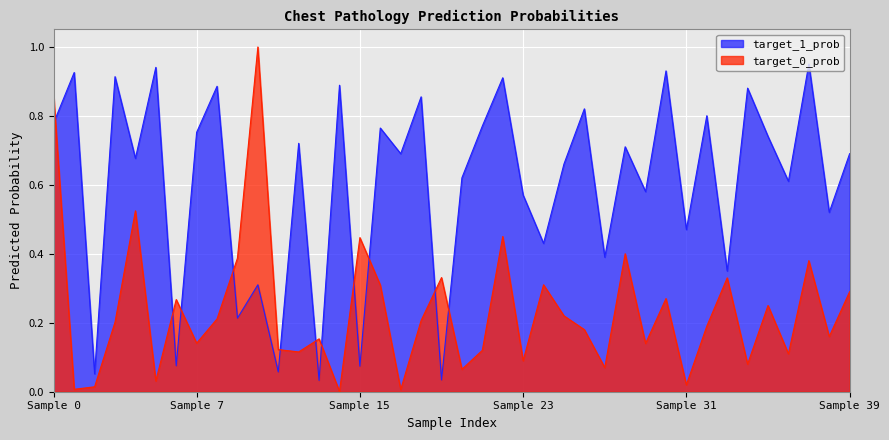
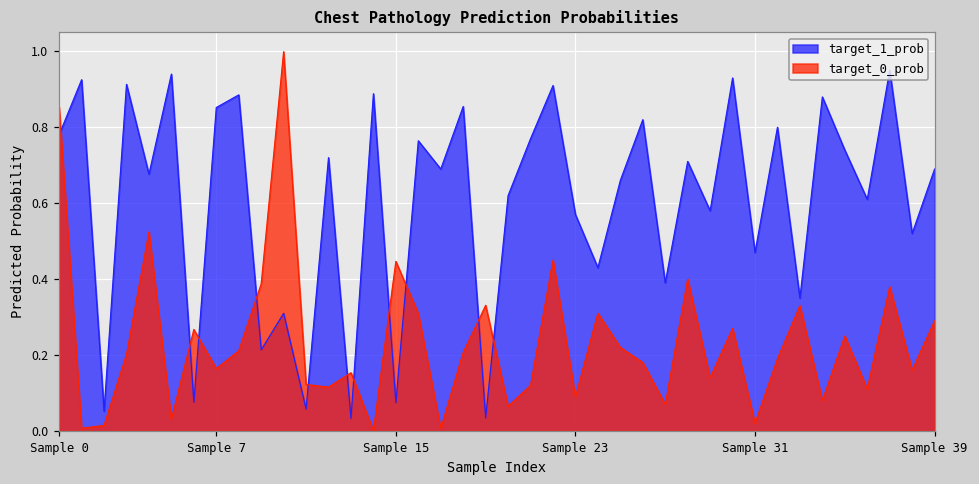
target_1_prob, Sample 7: 0.75 -> 0.85
target_0_prob, Sample 7: 0.14 -> 0.16
